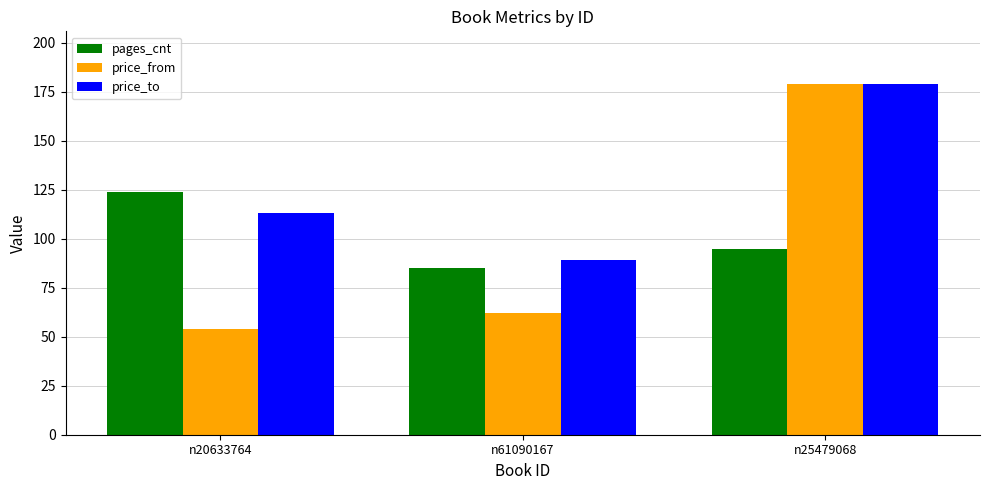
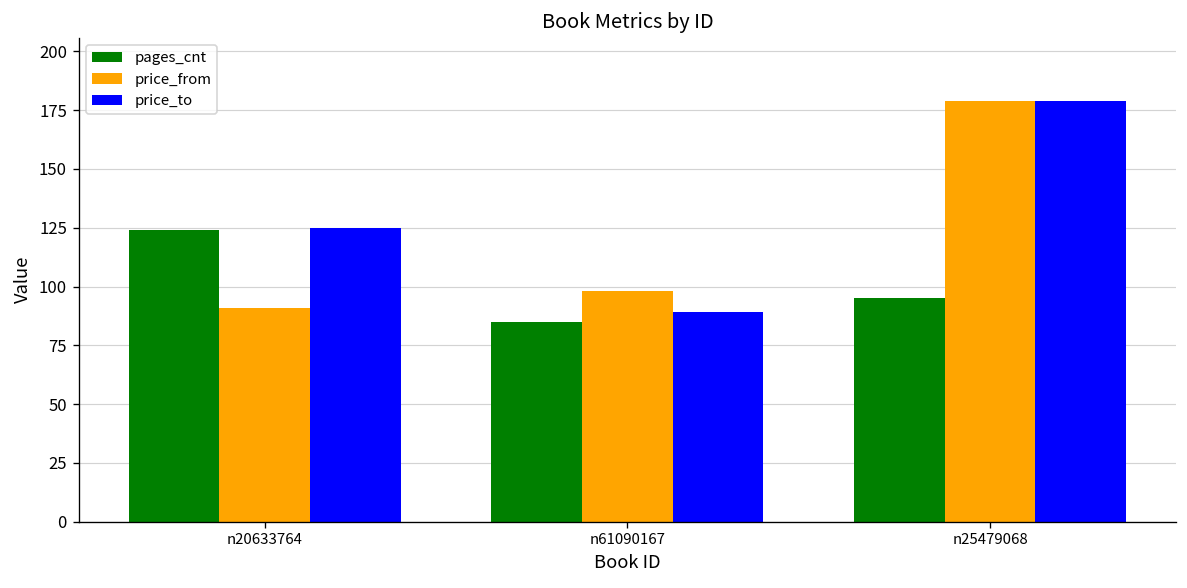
price_from, n20633764: 54 -> 91
price_to, n20633764: 113 -> 125
price_from, n61090167: 62 -> 98
